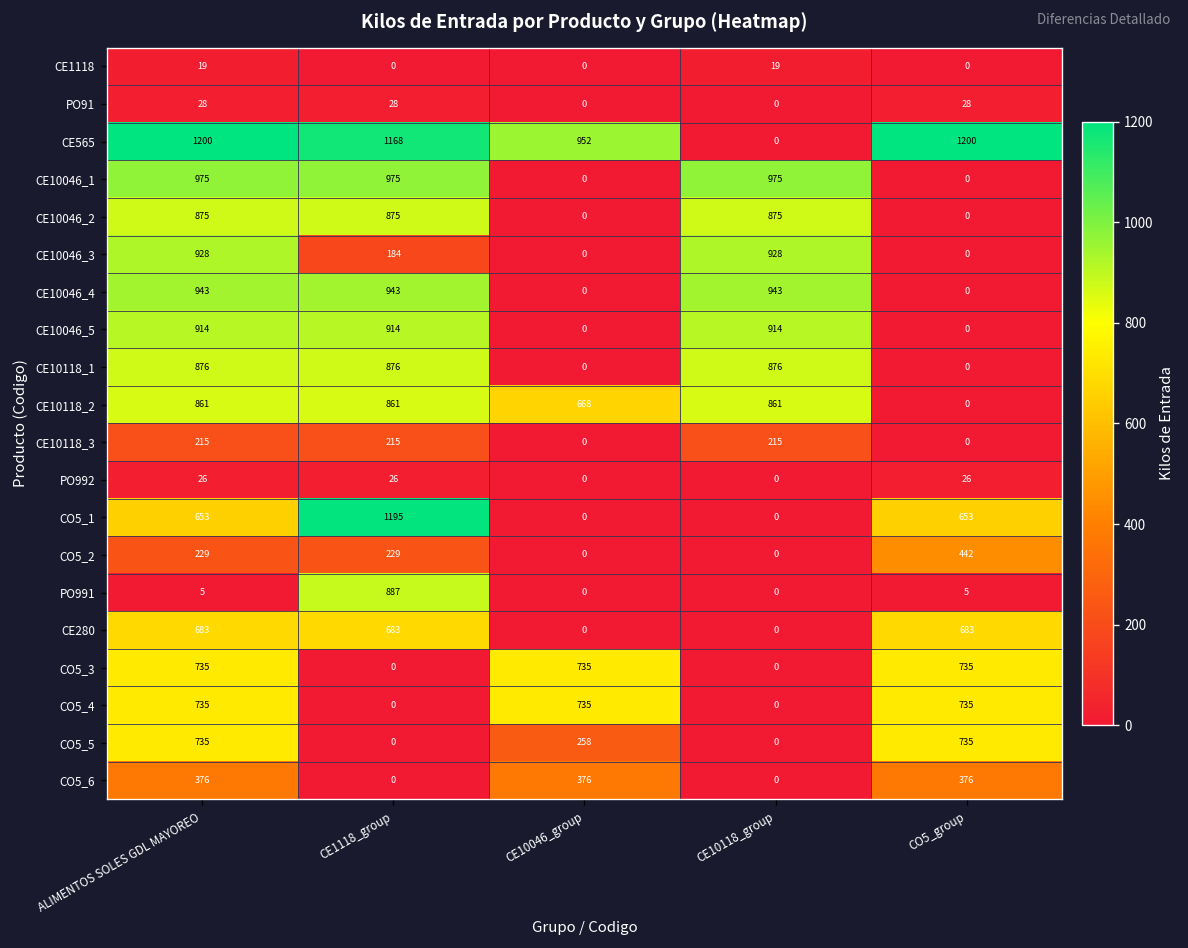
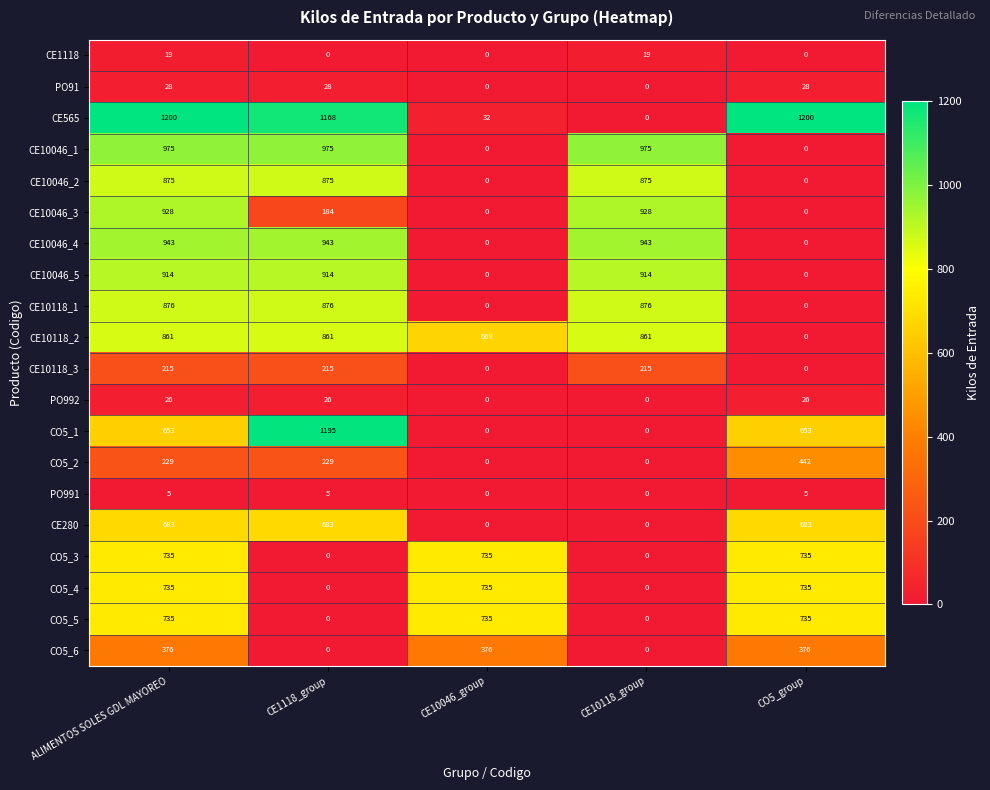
CE565, CE10046_group: 952 -> 32
PO991, CE1118_group: 887 -> 5
CO5_5, CE10046_group: 258 -> 735
